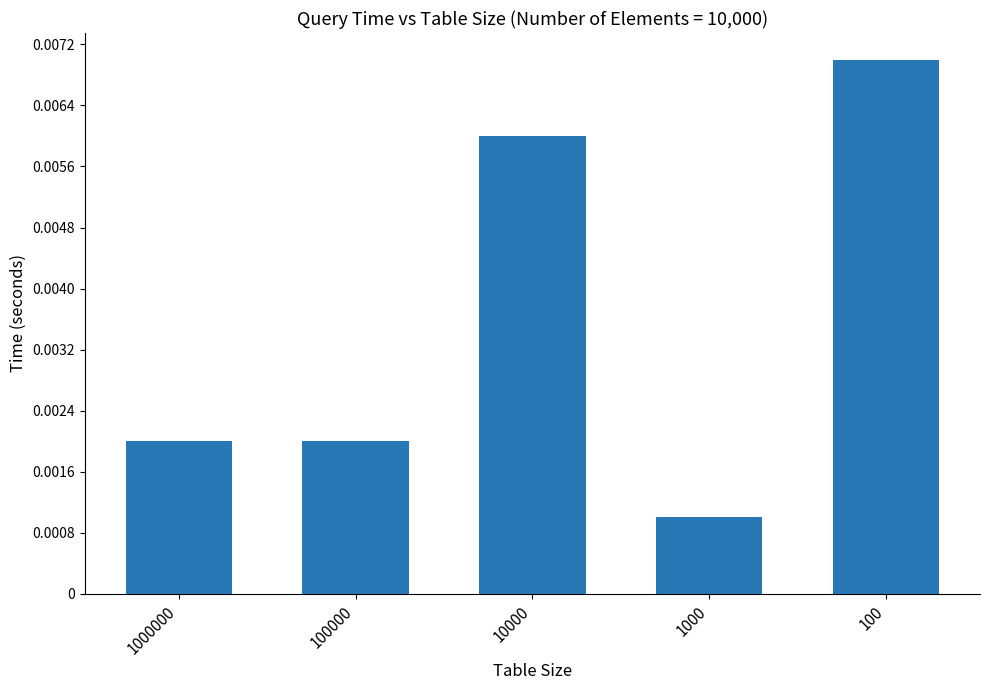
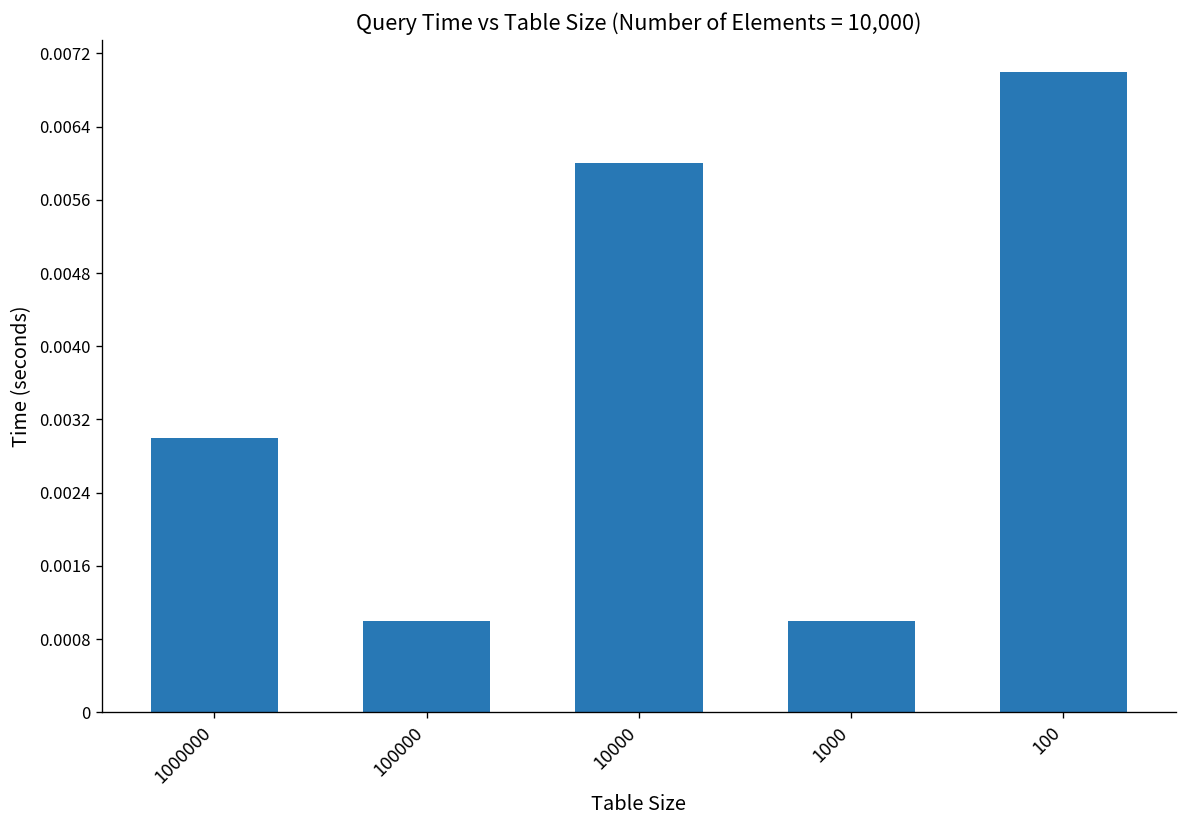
1000000: 0.002 -> 0.003
100000: 0.002 -> 0.001
